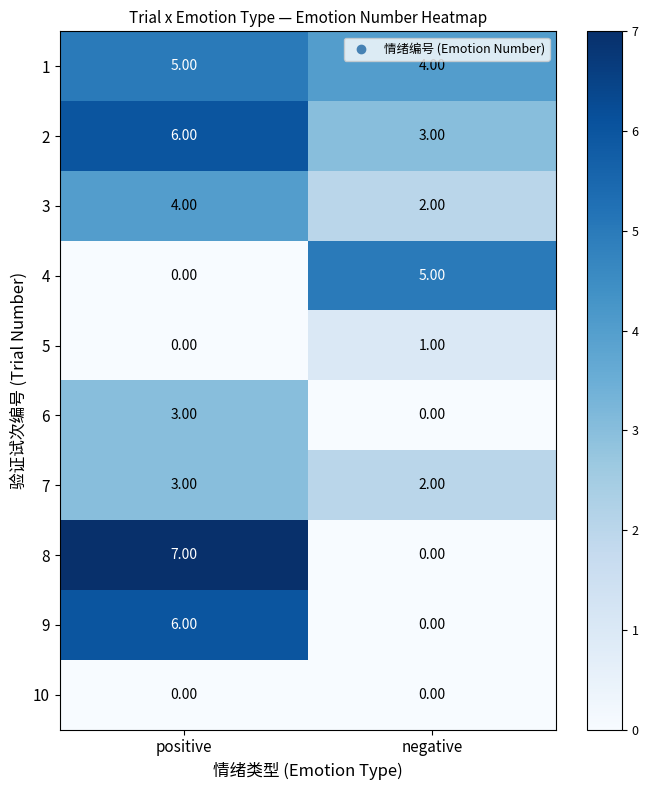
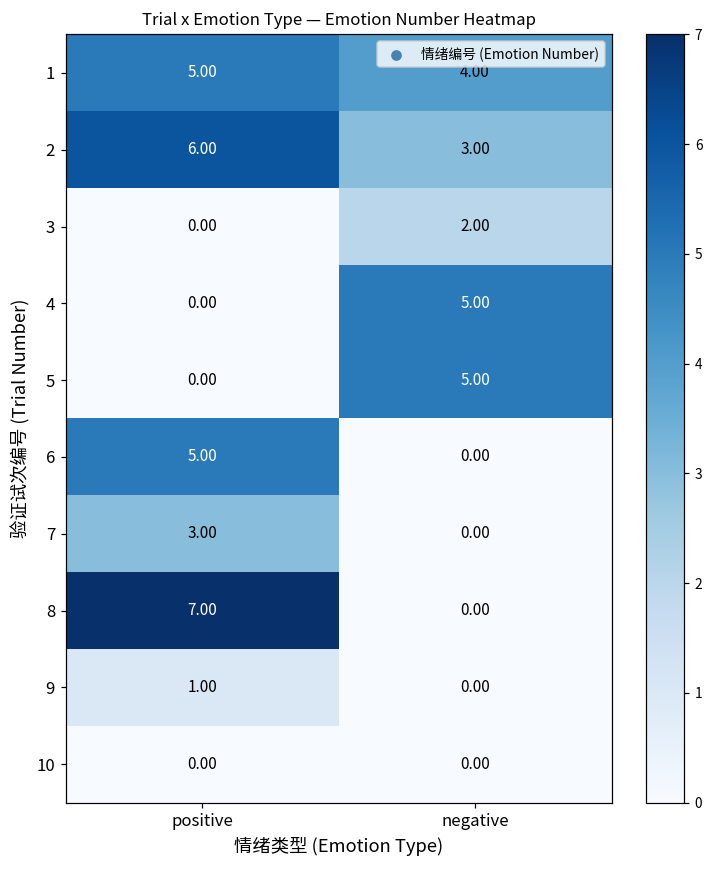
3, positive: 4.00 -> 0.00
5, negative: 1.00 -> 5.00
6, positive: 3.00 -> 5.00
7, negative: 2.00 -> 0.00
9, positive: 6.00 -> 1.00
